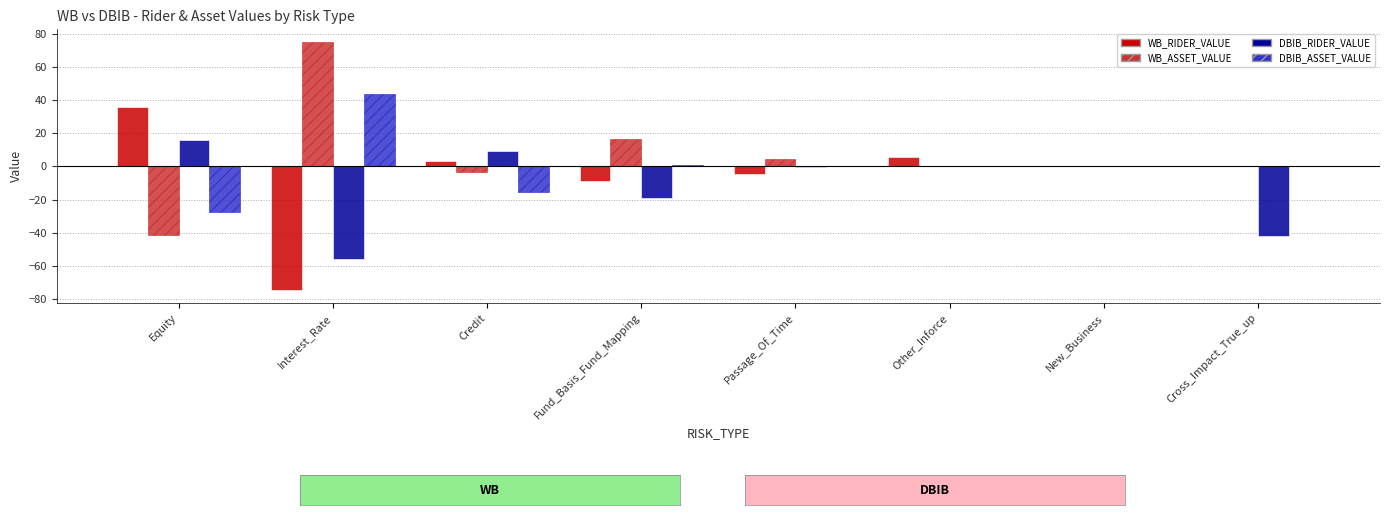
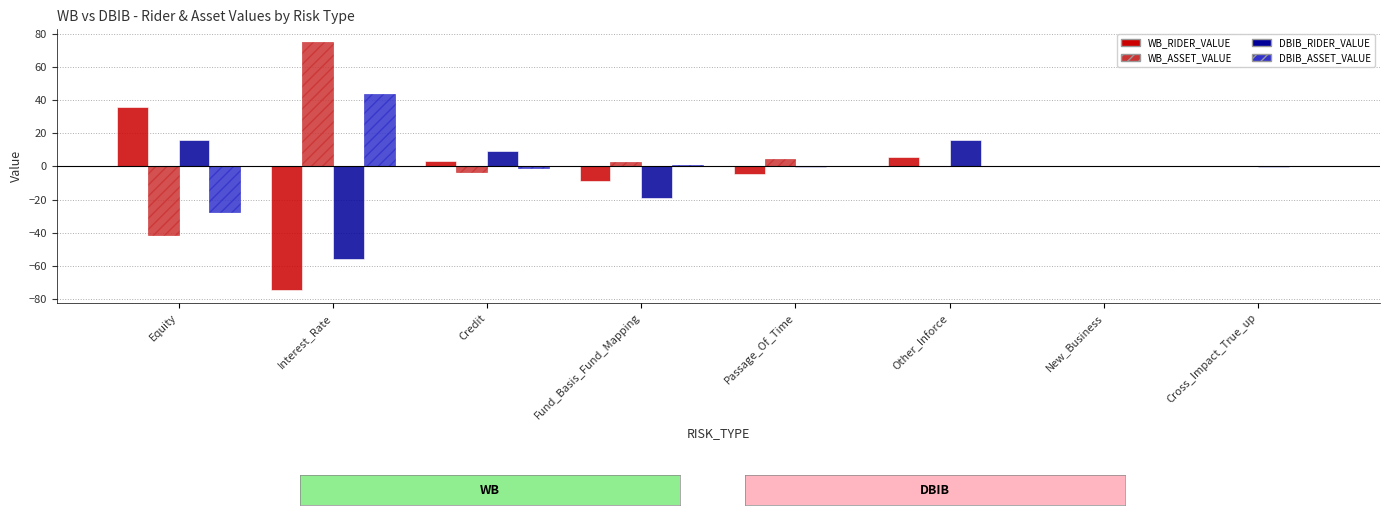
DBIB_ASSET_VALUE, Credit: -15 -> -1
WB_ASSET_VALUE, Fund_Basis_Fund_Mapping: 16 -> 3
DBIB_RIDER_VALUE, Other_Inforce: 0 -> 16
DBIB_RIDER_VALUE, Cross_Impact_True_up: -42 -> 0
